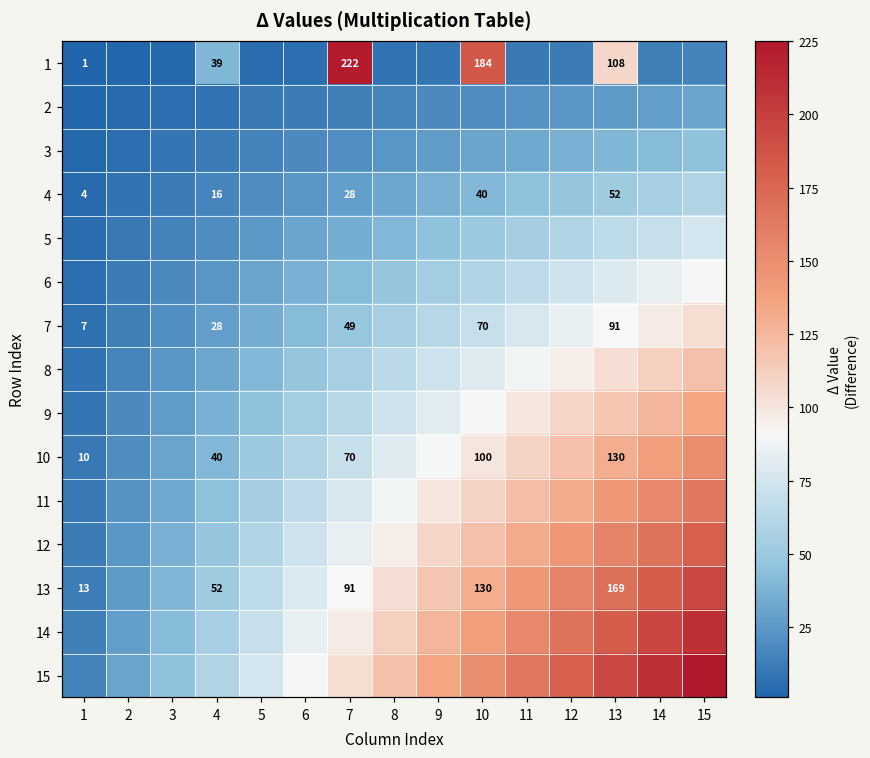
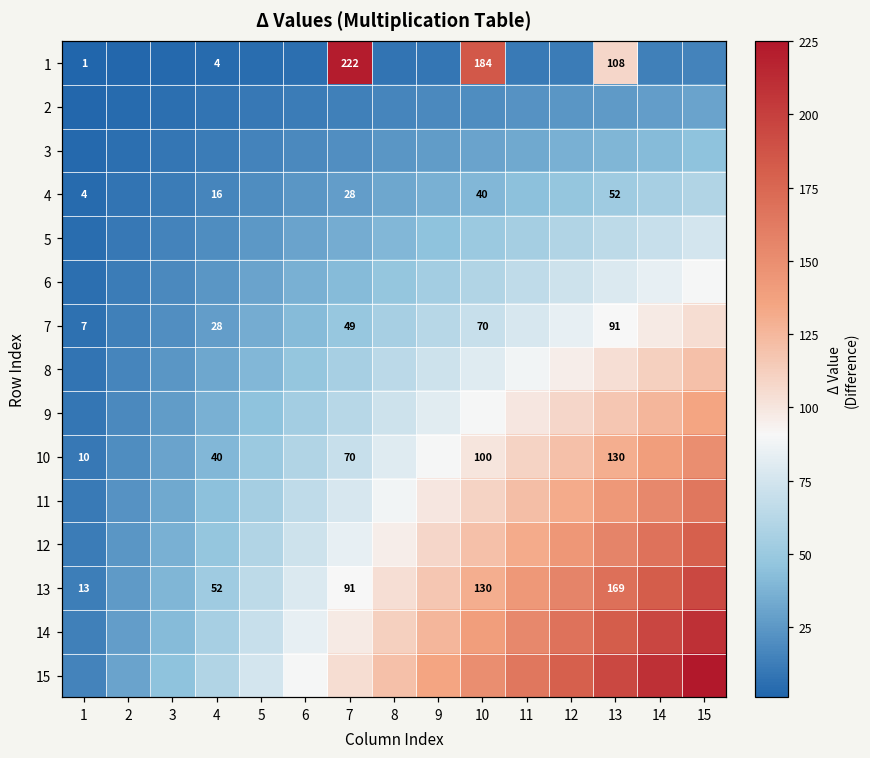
1, 4: 39 -> 4
